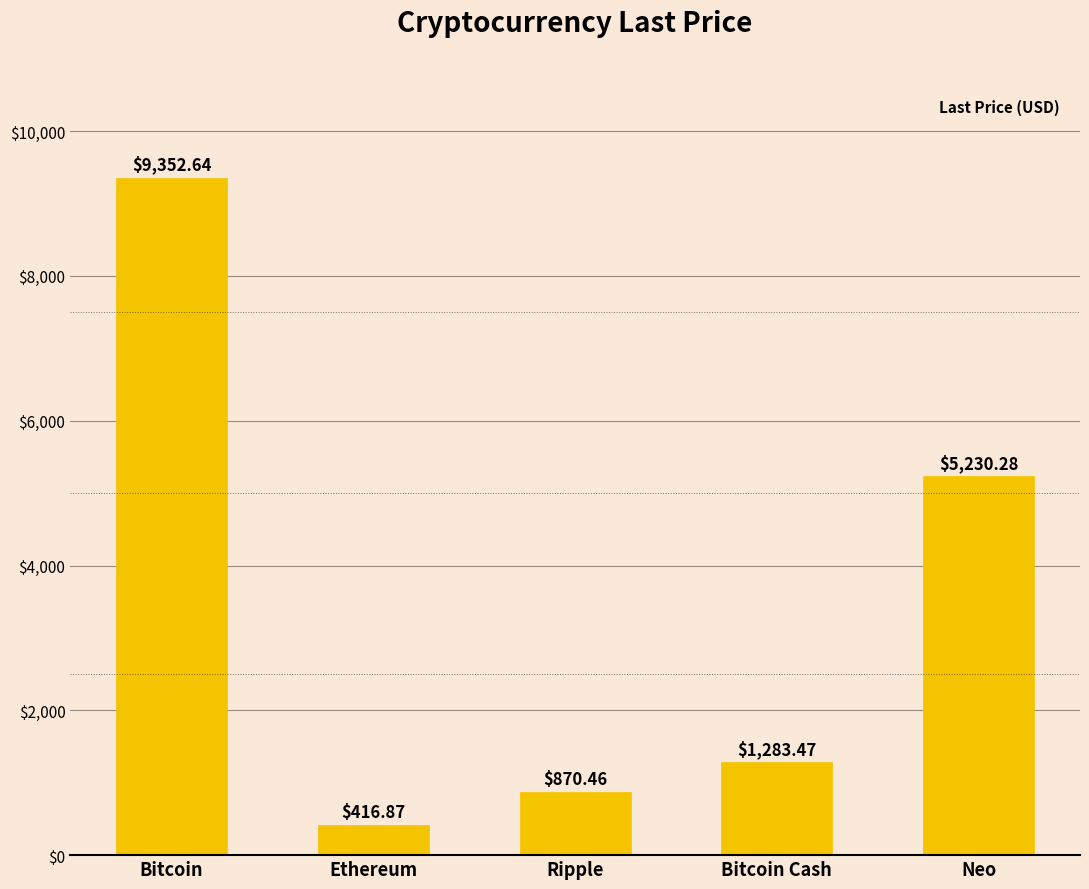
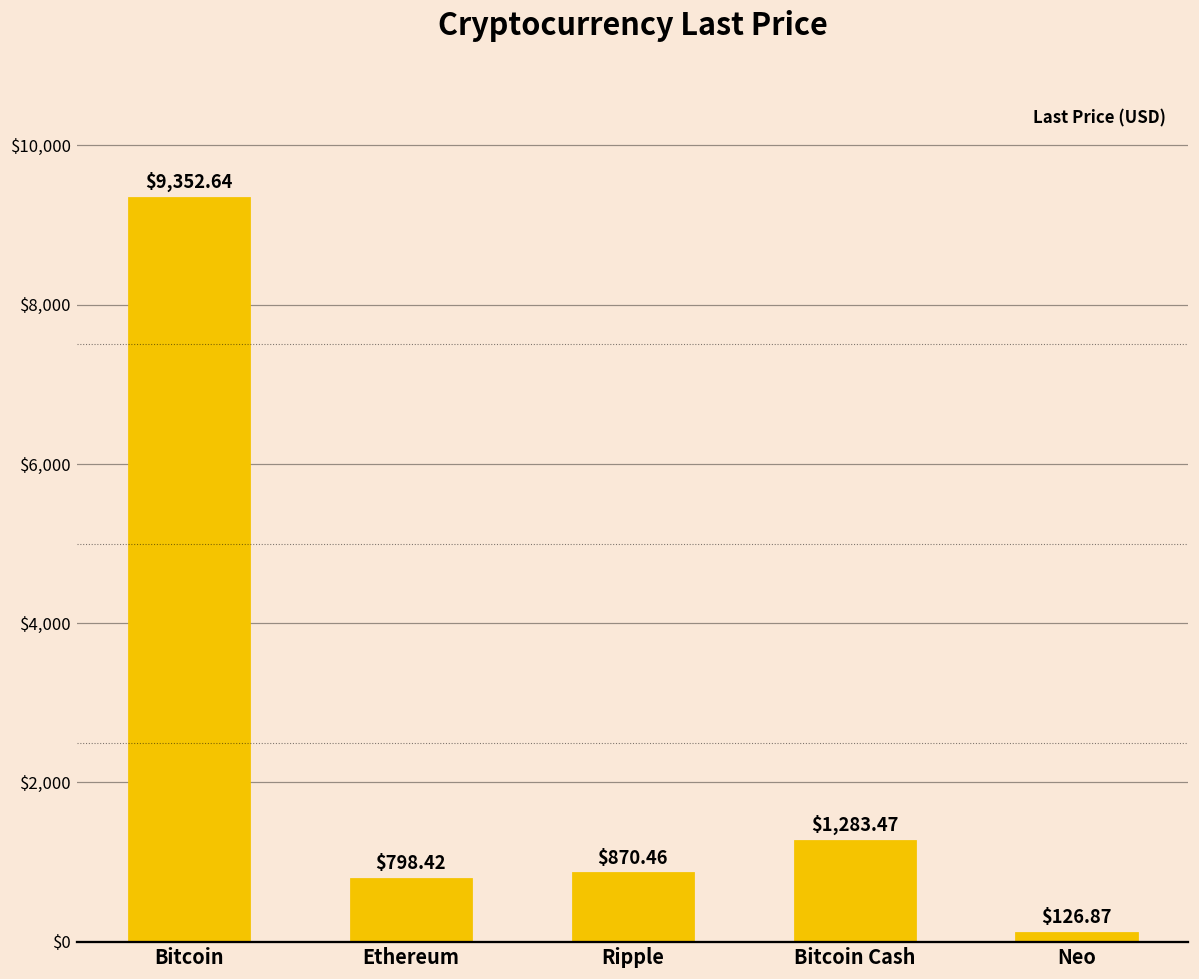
Ethereum: $416.87 -> $798.42
Neo: $5,230.28 -> $126.87
